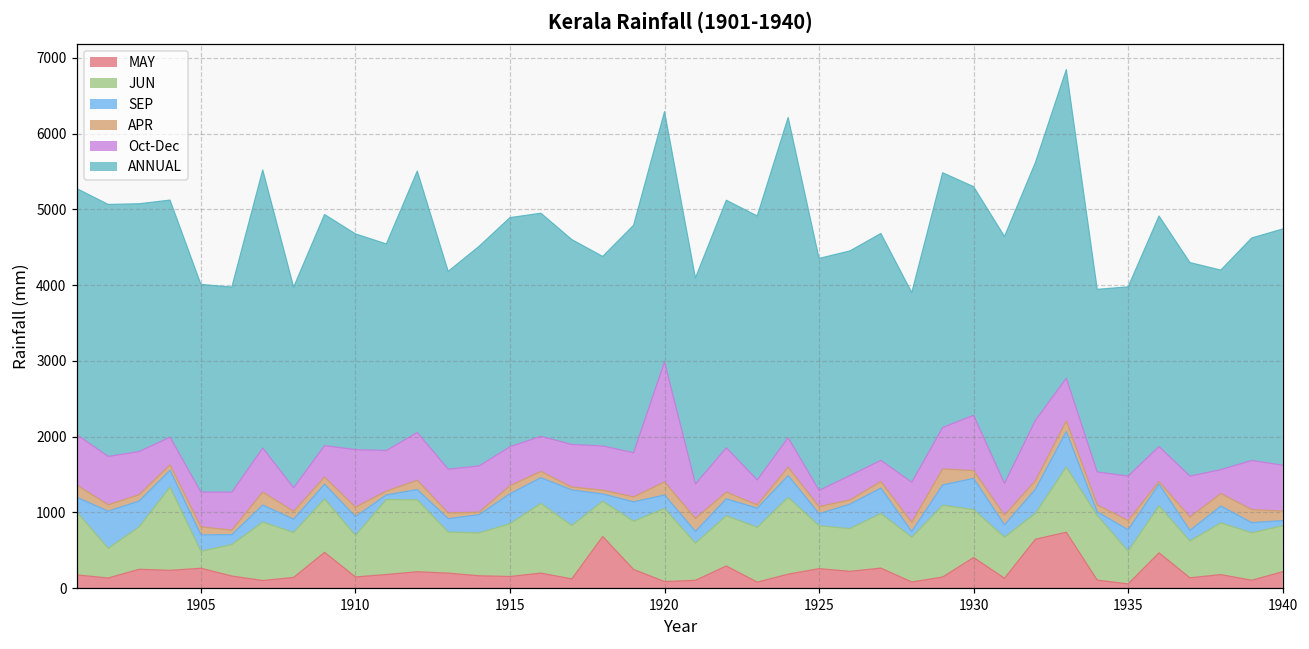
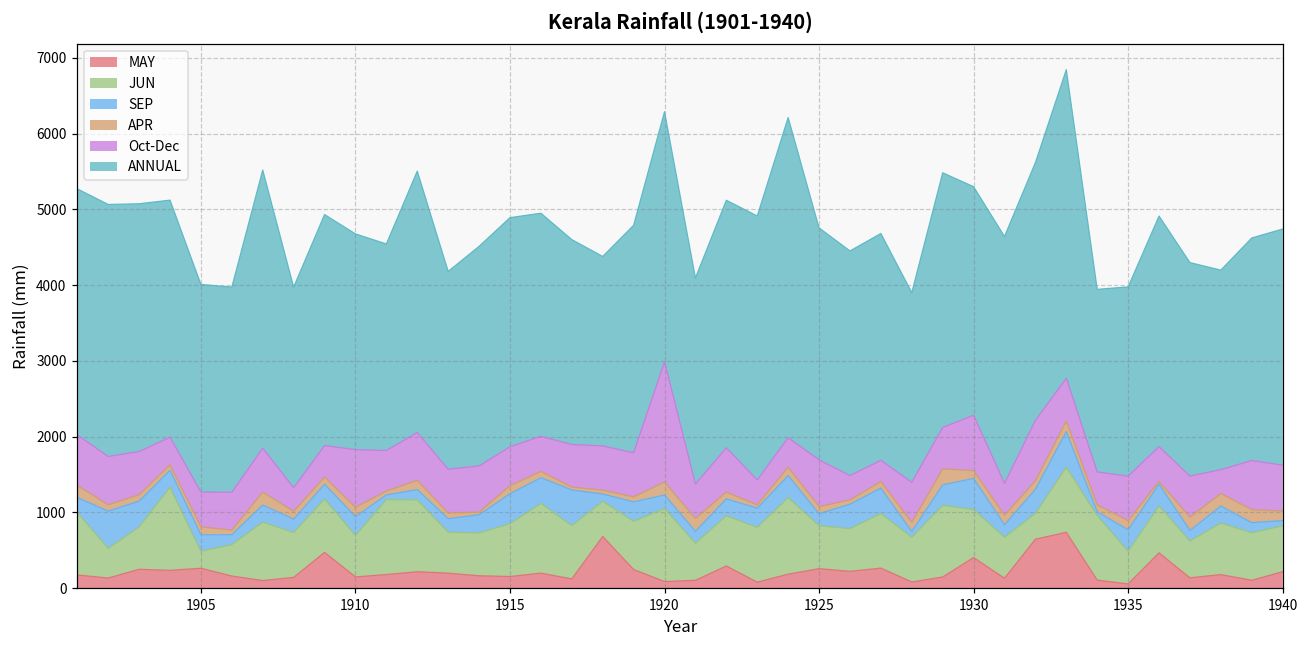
Oct-Dec, 1925: 200 -> 600
